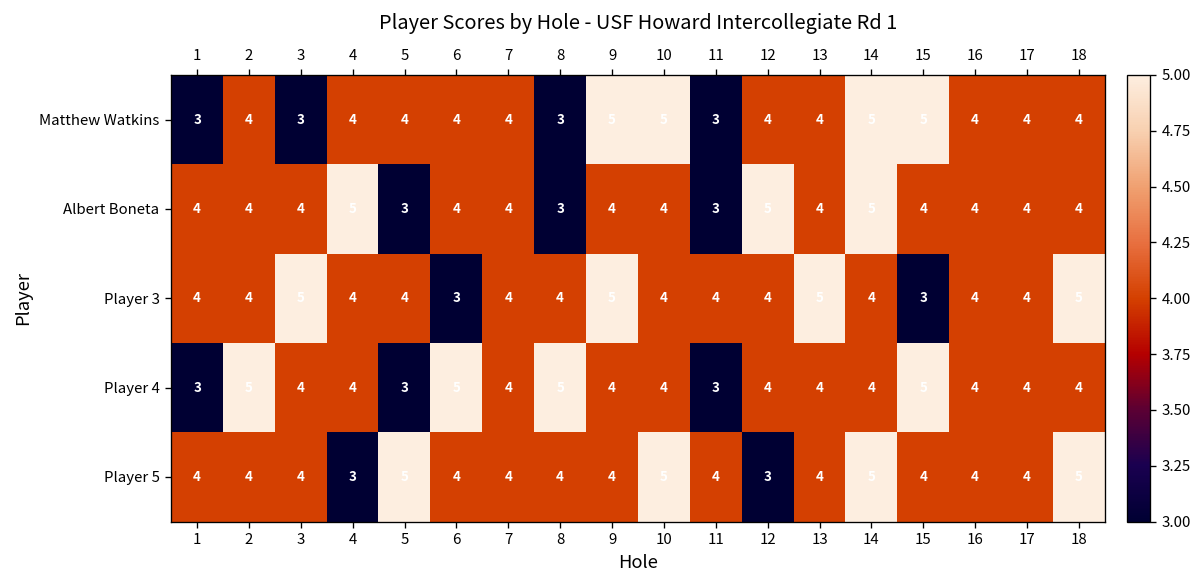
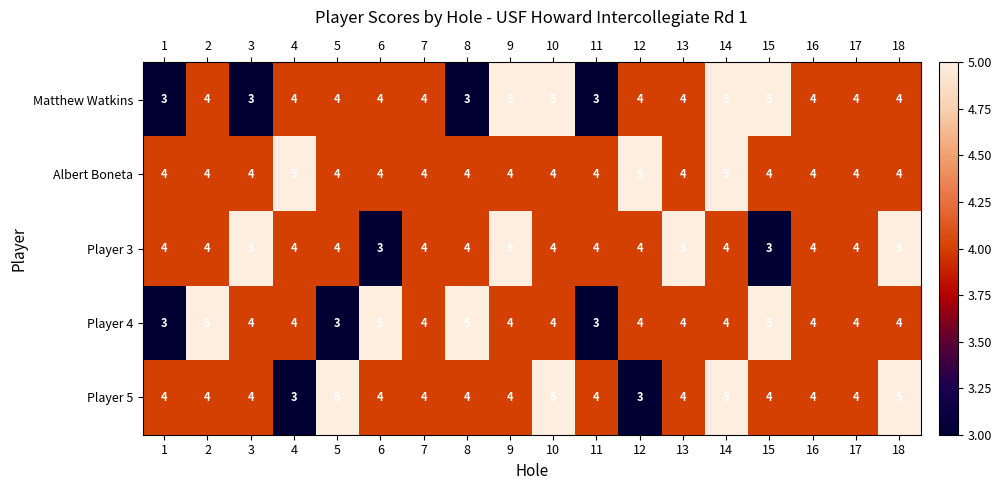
Albert Boneta, 5: 3 -> 4
Albert Boneta, 8: 3 -> 4
Albert Boneta, 11: 3 -> 4
